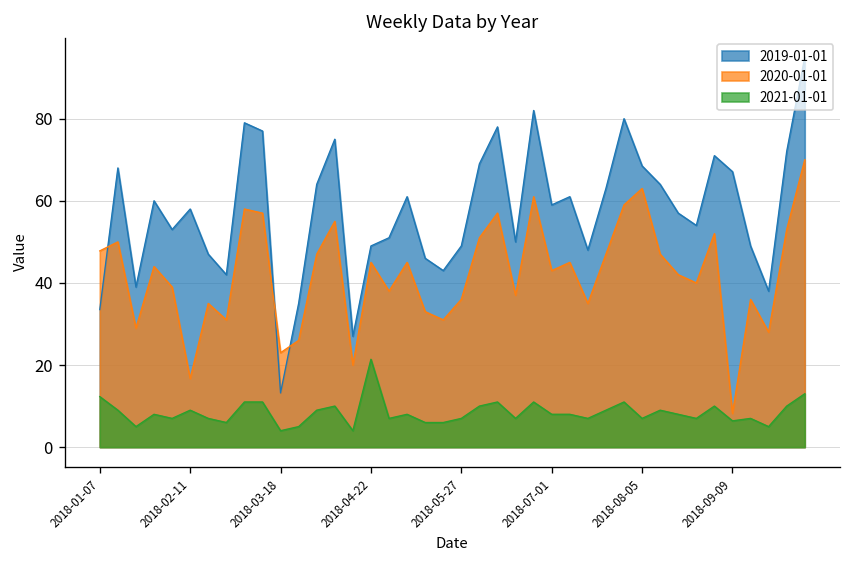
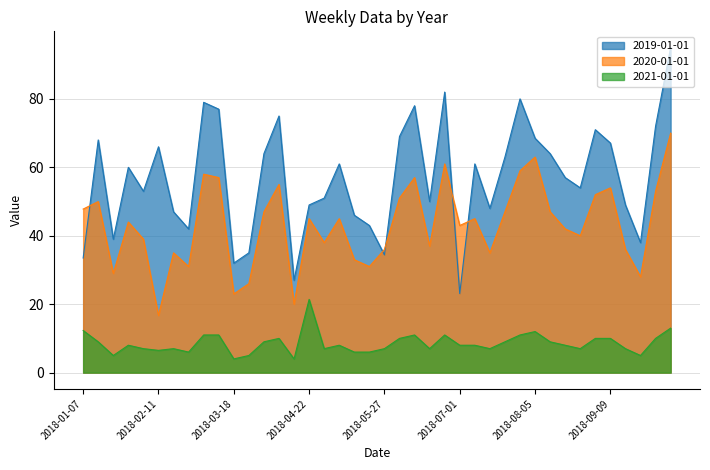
2019-01-01, 2018-02-11: 58 -> 66
2021-01-01, 2018-02-11: 9 -> 7
2019-01-01, 2018-03-18: 13 -> 32
2019-01-01, 2018-05-27: 49 -> 34
2019-01-01, 2018-07-01: 59 -> 23
2021-01-01, 2018-08-05: 7 -> 12
2020-01-01, 2018-09-09: 8 -> 54
2021-01-01, 2018-09-09: 6 -> 10
